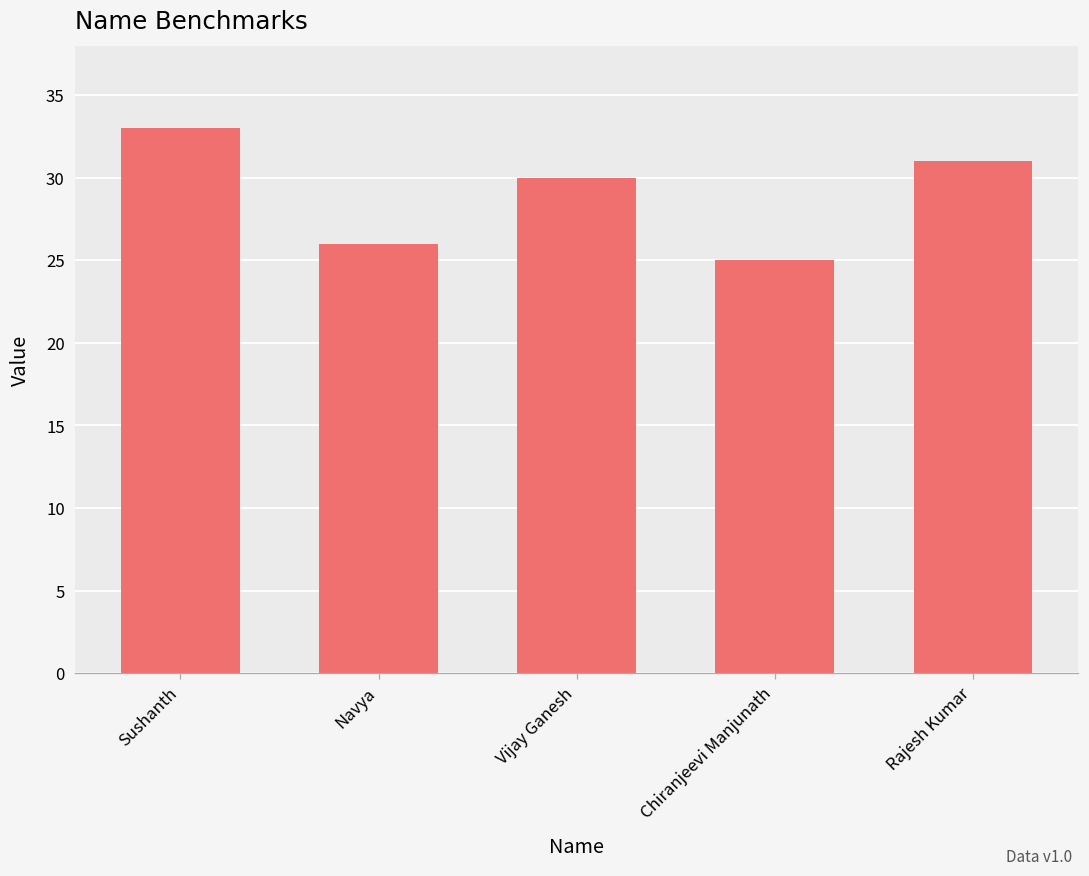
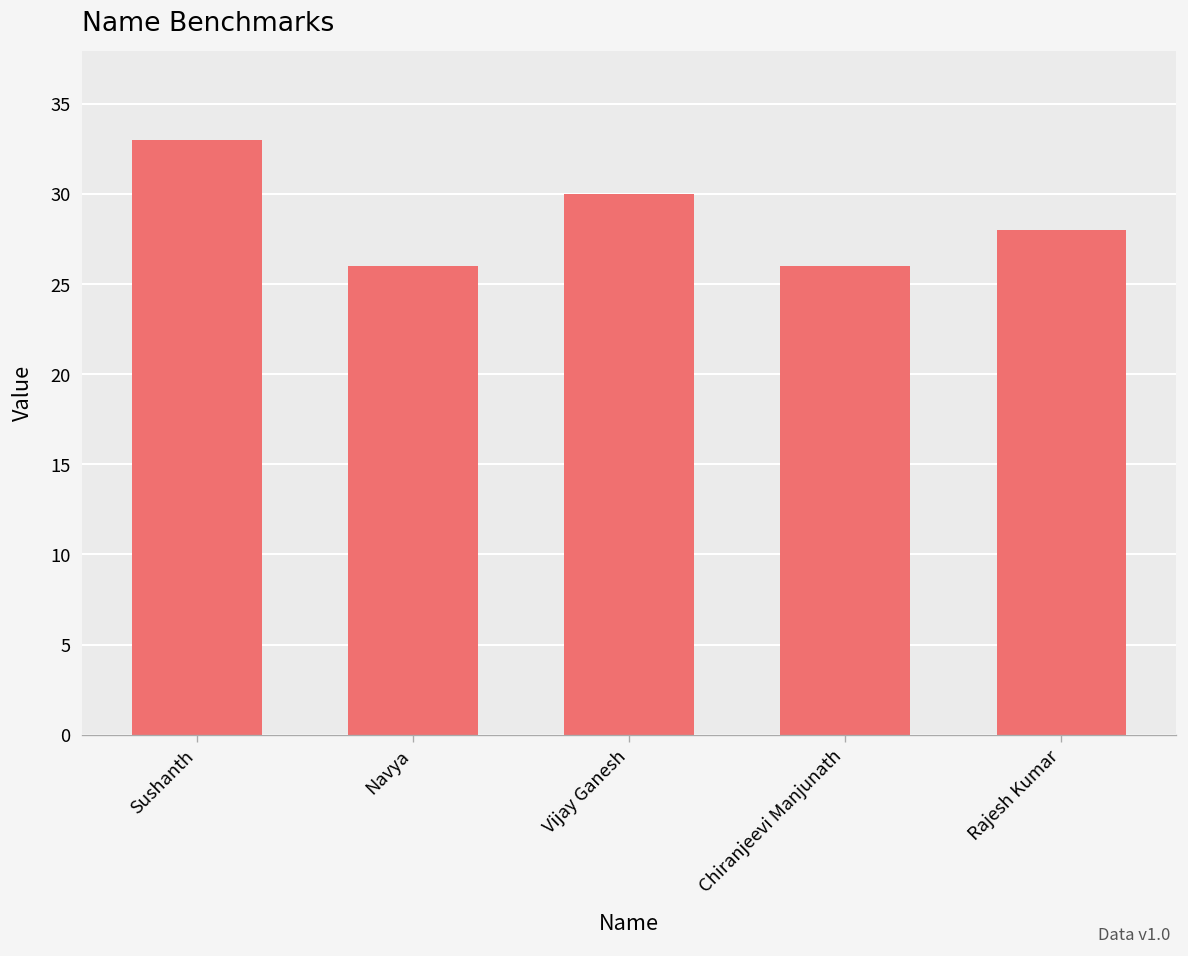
Chiranjeevi Manjunath: 25 -> 26
Rajesh Kumar: 31 -> 28
